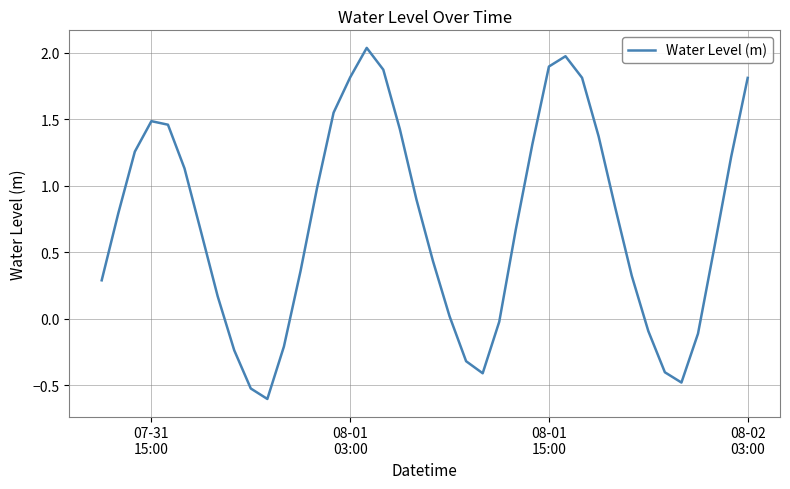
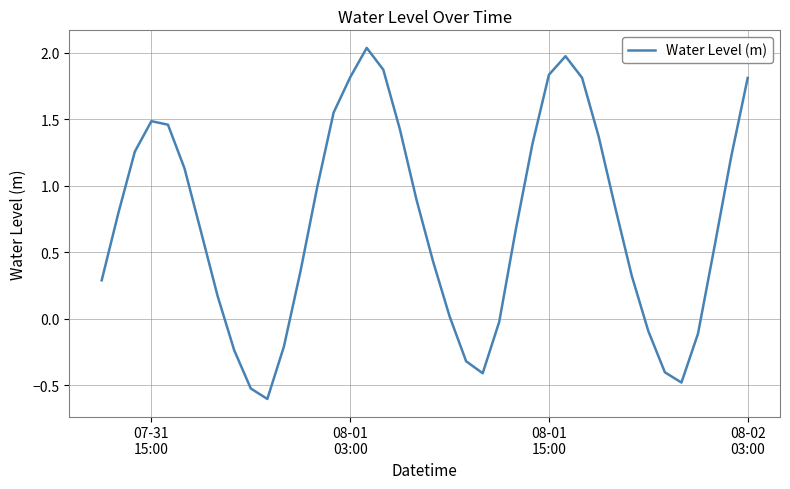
08-01 15:00: 1.90 -> 1.84
